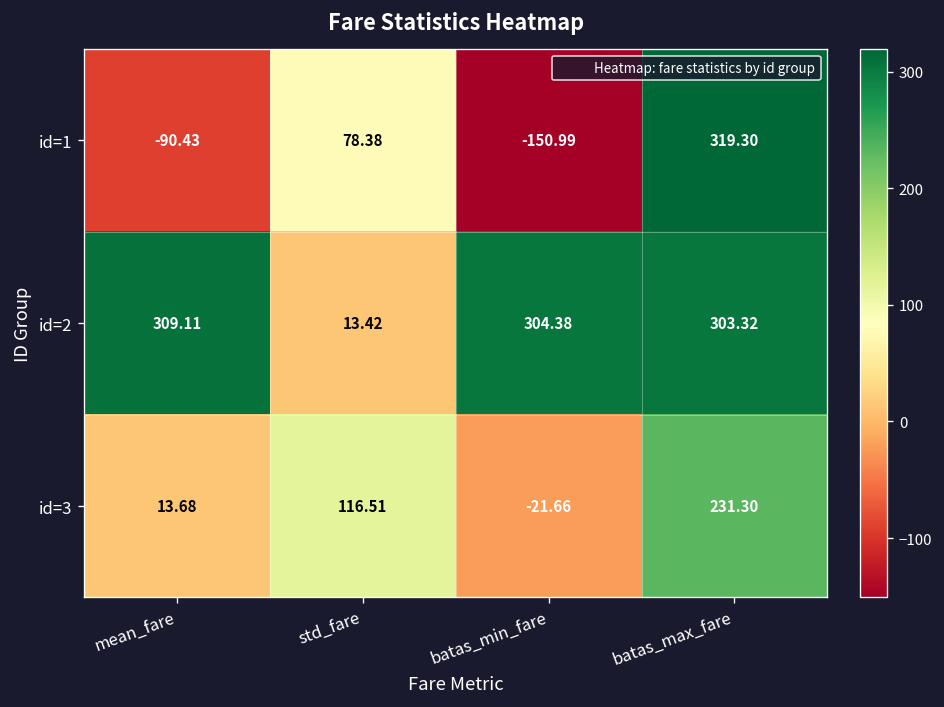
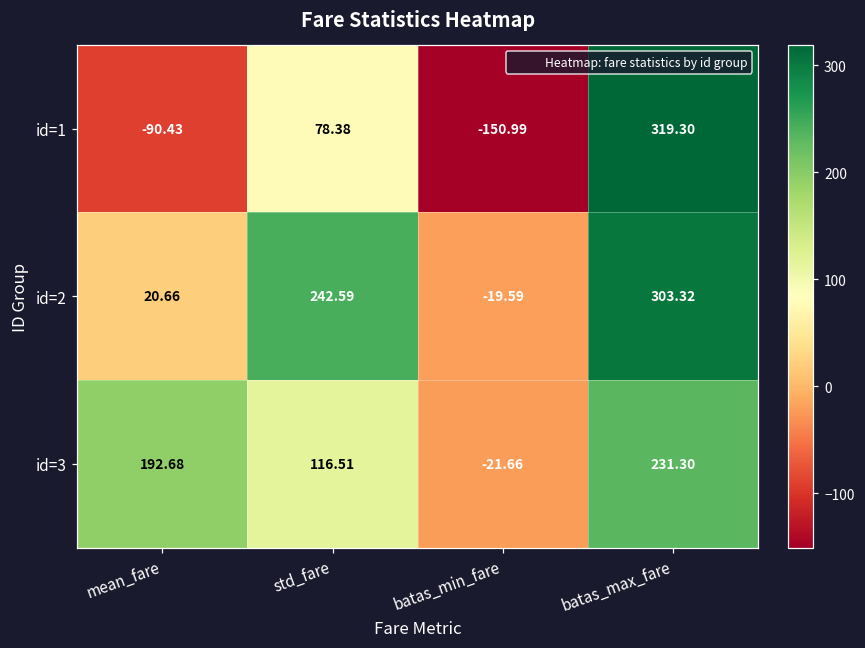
id=2, mean_fare: 309.11 -> 20.66
id=2, std_fare: 13.42 -> 242.59
id=2, batas_min_fare: 304.38 -> -19.59
id=3, mean_fare: 13.68 -> 192.68
